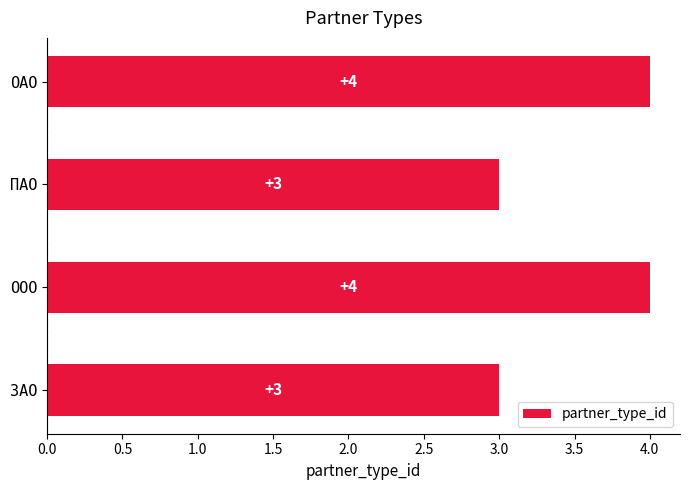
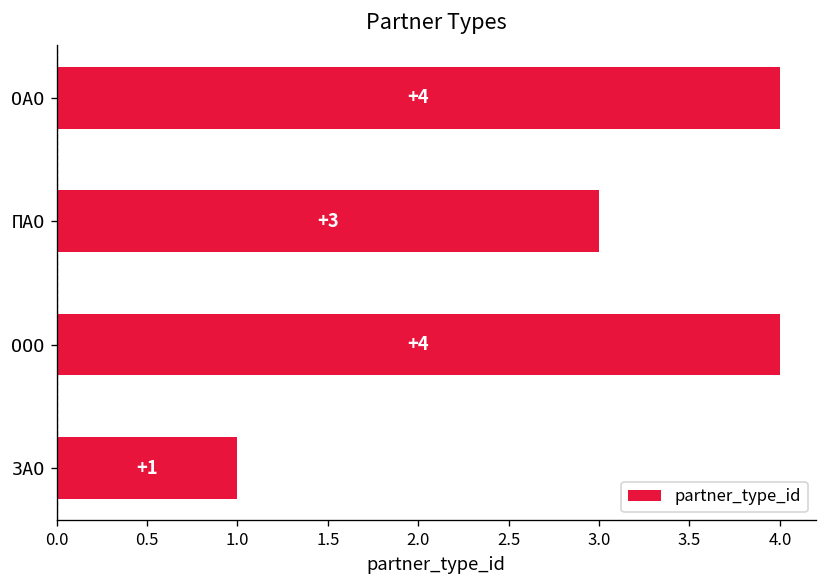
ЗАО: +3 -> +1
